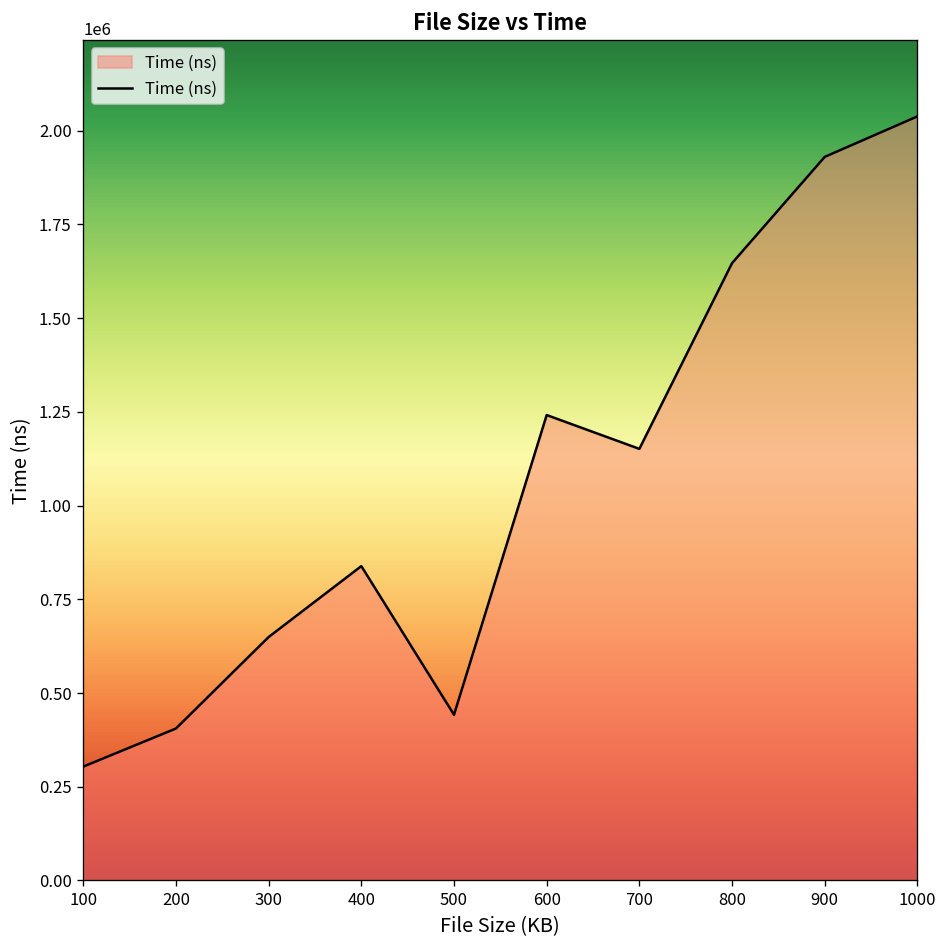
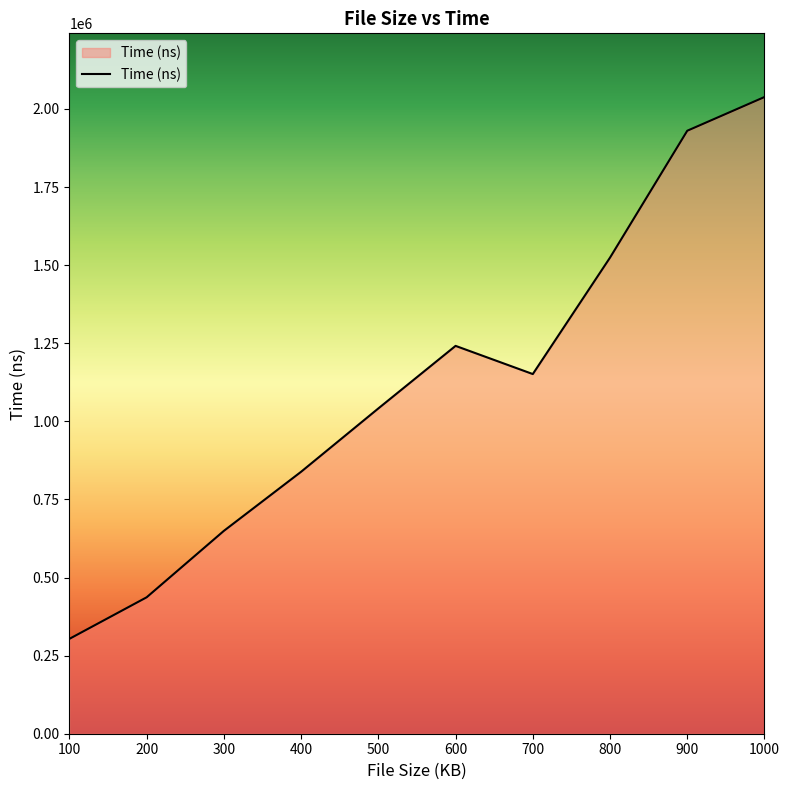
200: 410000 -> 440000
500: 440000 -> 1040000
800: 1650000 -> 1520000
